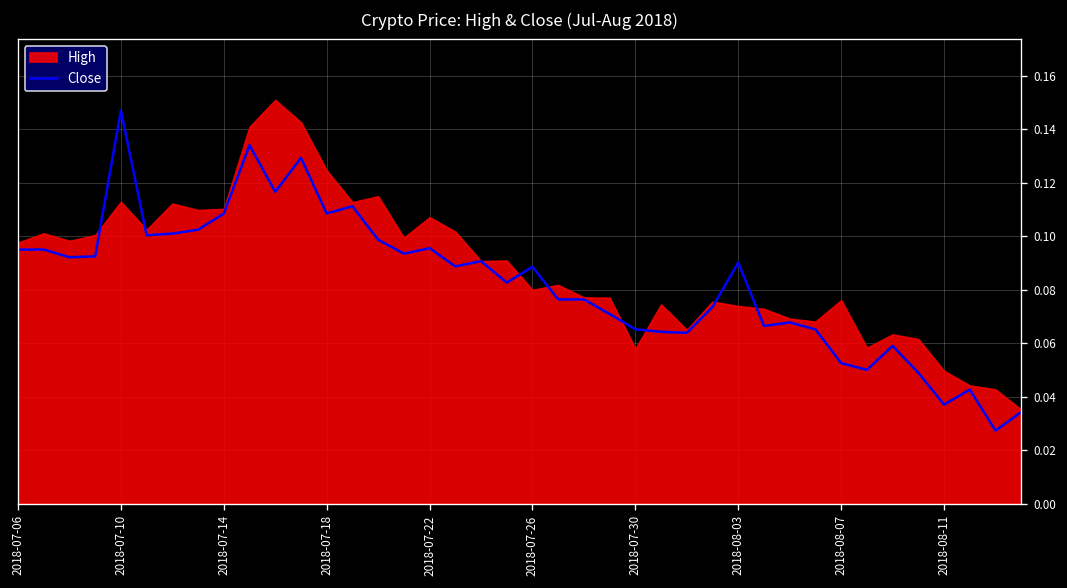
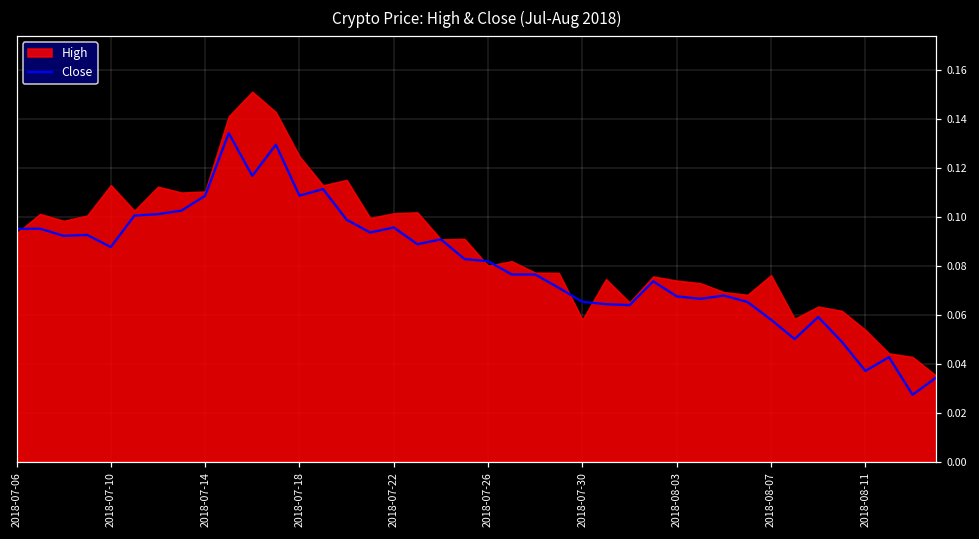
High, 2018-07-06: 0.098 -> 0.093
Close, 2018-07-10: 0.147 -> 0.088
High, 2018-07-22: 0.107 -> 0.101
Close, 2018-07-26: 0.089 -> 0.082
Close, 2018-08-03: 0.090 -> 0.067
Close, 2018-08-07: 0.053 -> 0.058
High, 2018-08-11: 0.050 -> 0.054
